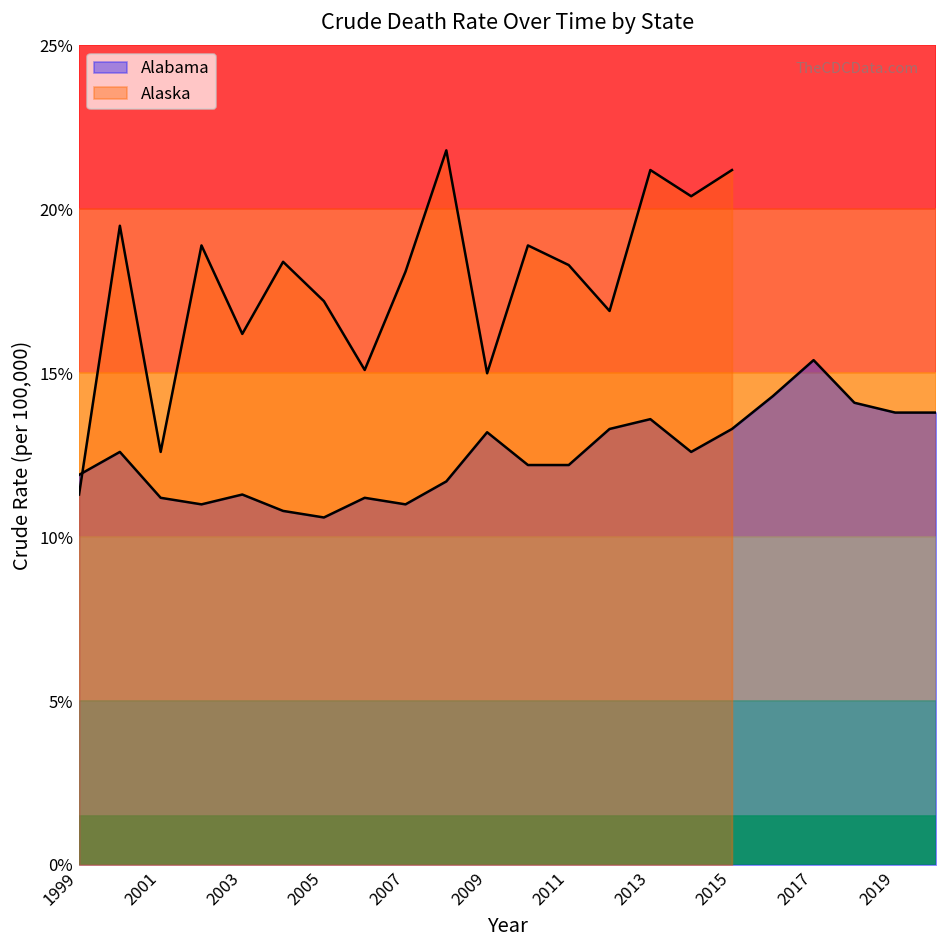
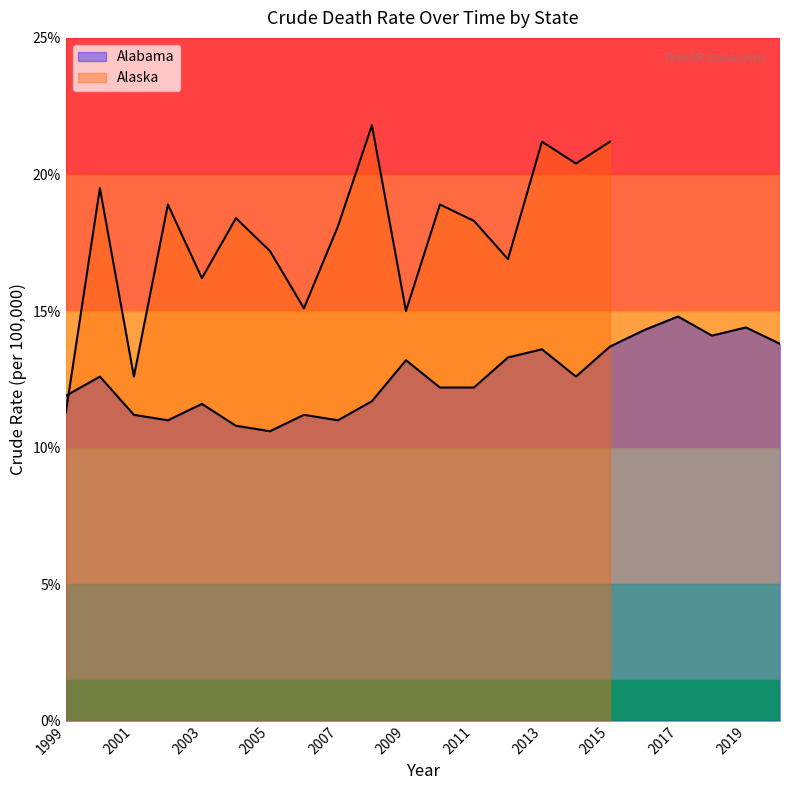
Alabama, 2003: 11.3% -> 11.6%
Alabama, 2015: 13.3% -> 13.7%
Alabama, 2017: 15.4% -> 14.8%
Alabama, 2019: 13.8% -> 14.4%
